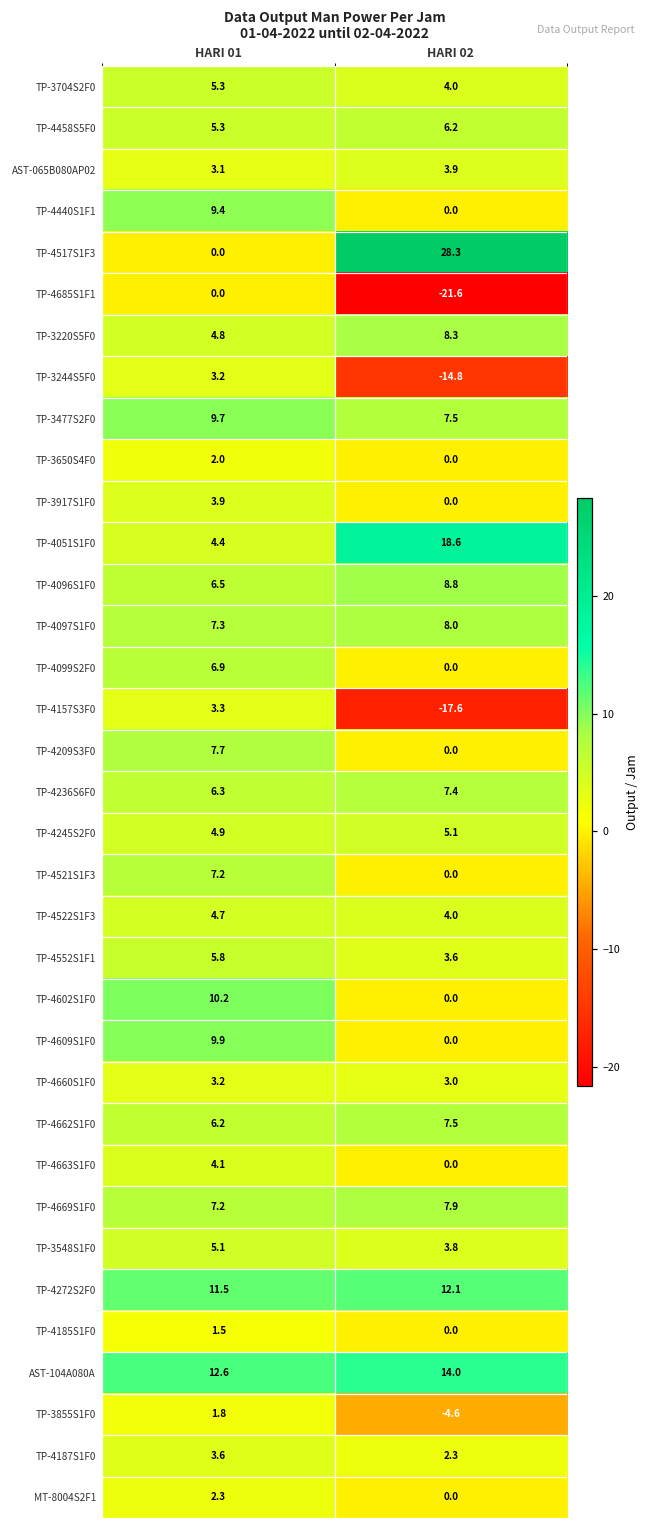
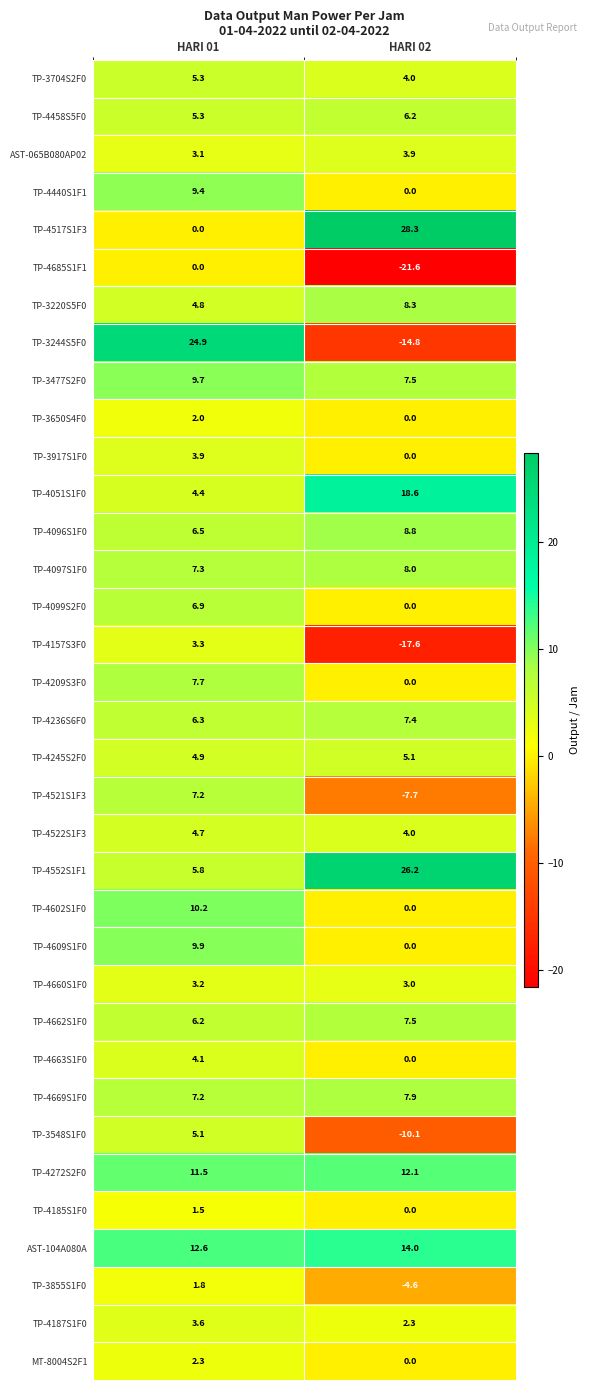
TP-3244S5F0, HARI 01: 3.2 -> 24.9
TP-4521S1F3, HARI 02: 0.0 -> -7.7
TP-4552S1F1, HARI 02: 3.6 -> 26.2
TP-3548S1F0, HARI 02: 3.8 -> -10.1
